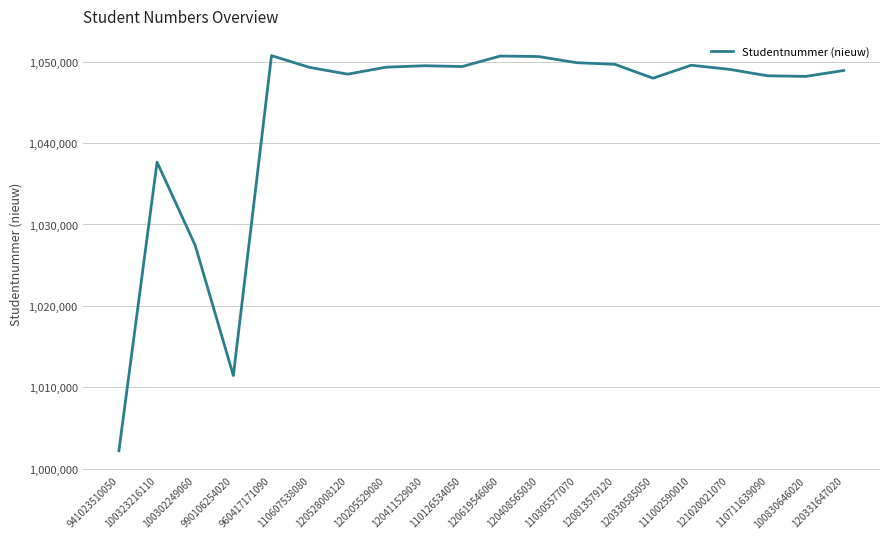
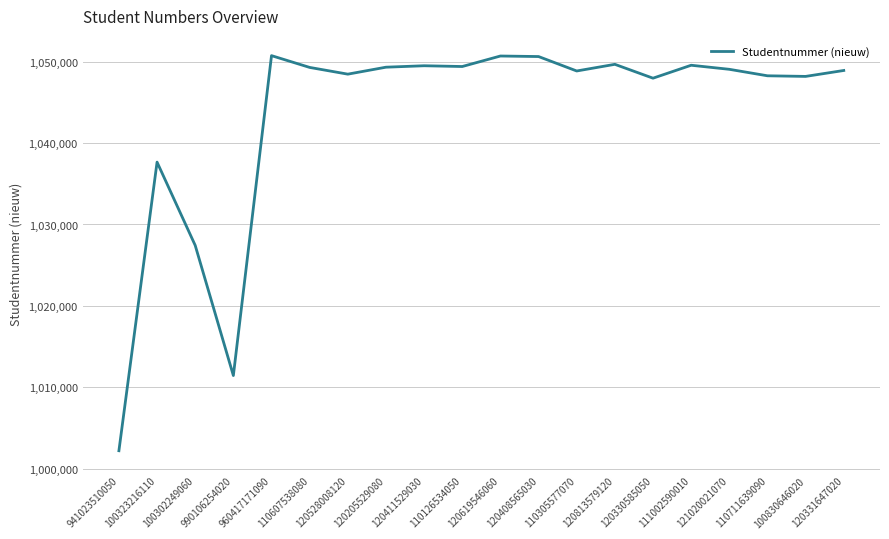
110305577070: 1,050,000 -> 1,049,000
